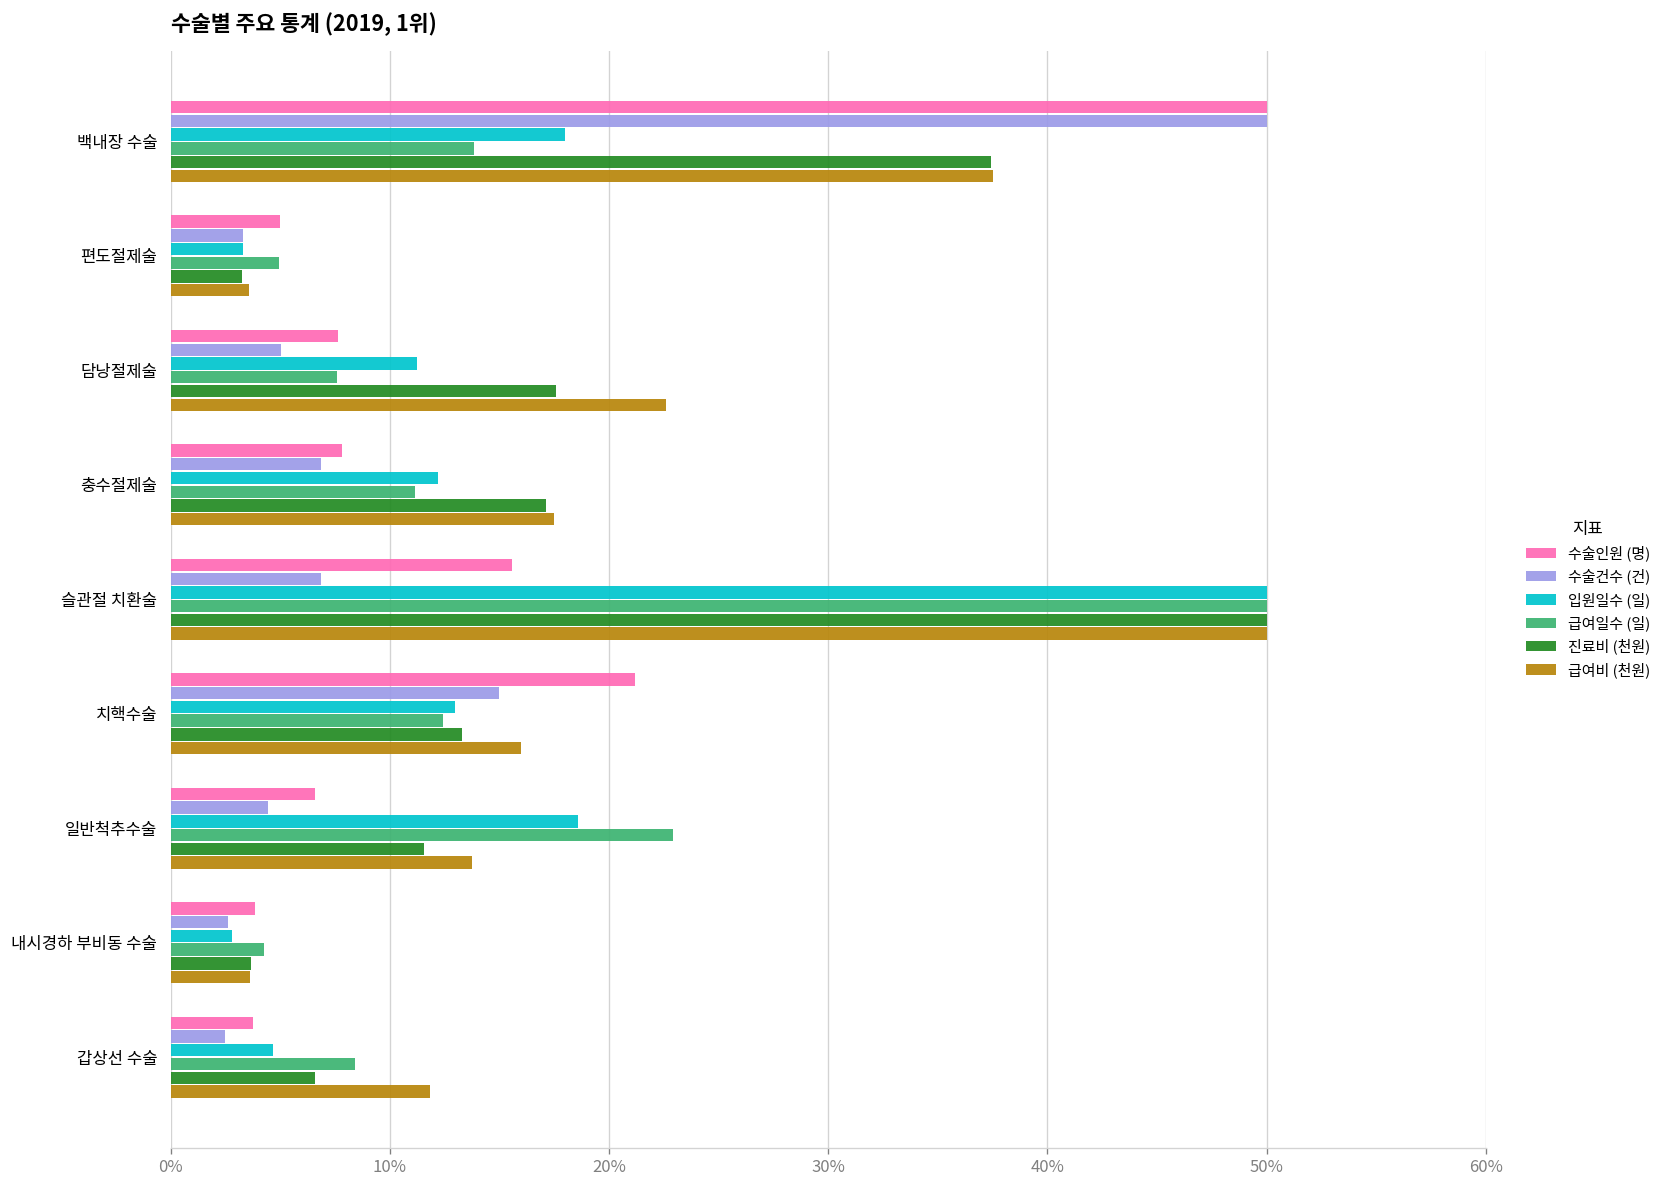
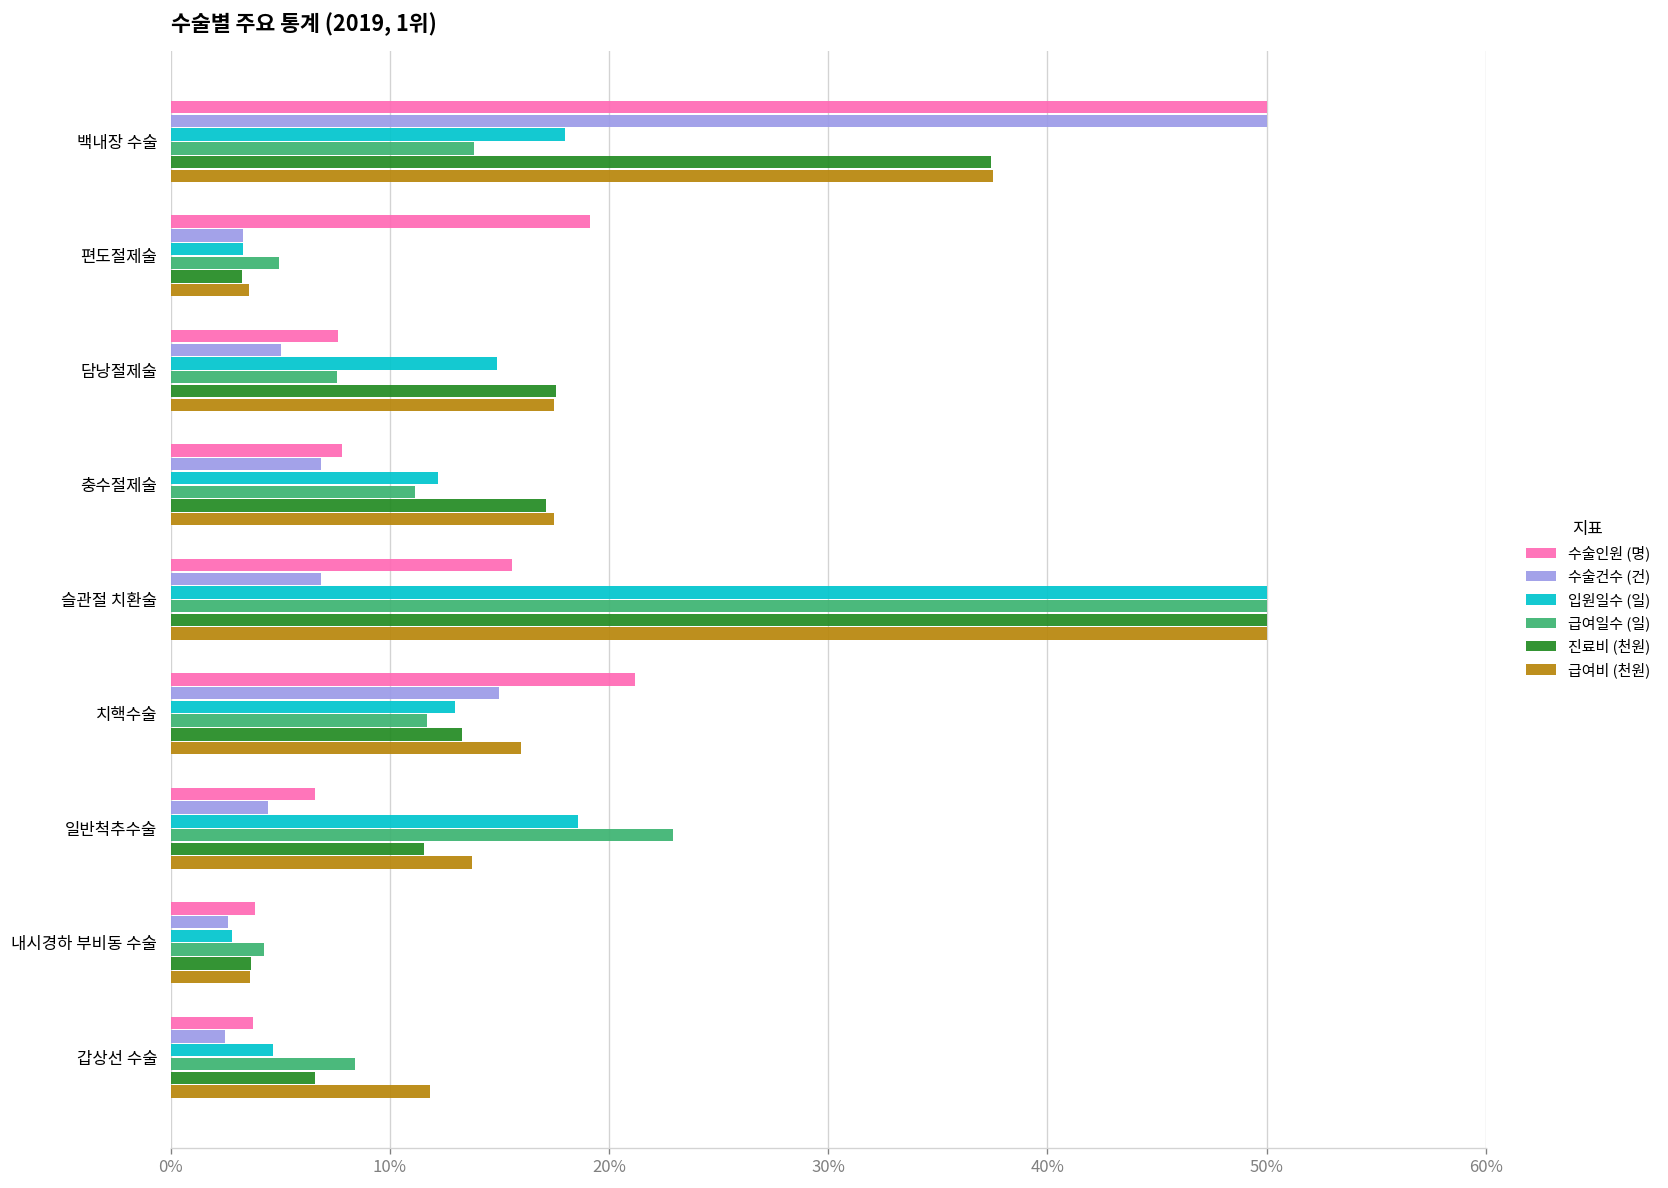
수술인원 (명), 편도절제술: 5.0% -> 19.1%
입원일수 (일), 담낭절제술: 11.2% -> 14.9%
급여비 (천원), 담낭절제술: 22.6% -> 17.5%
급여일수 (일), 치핵수술: 12.4% -> 11.7%
